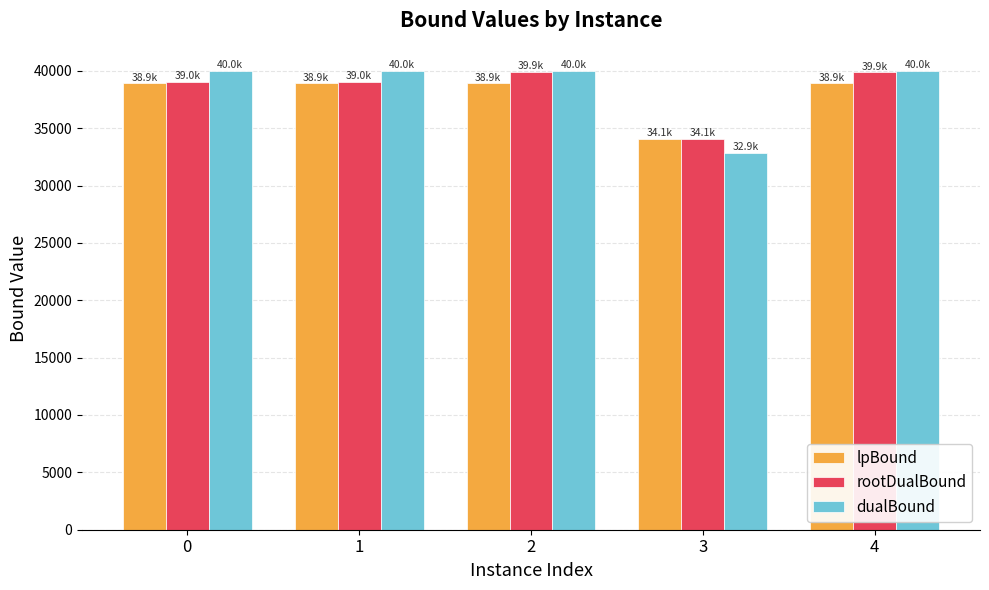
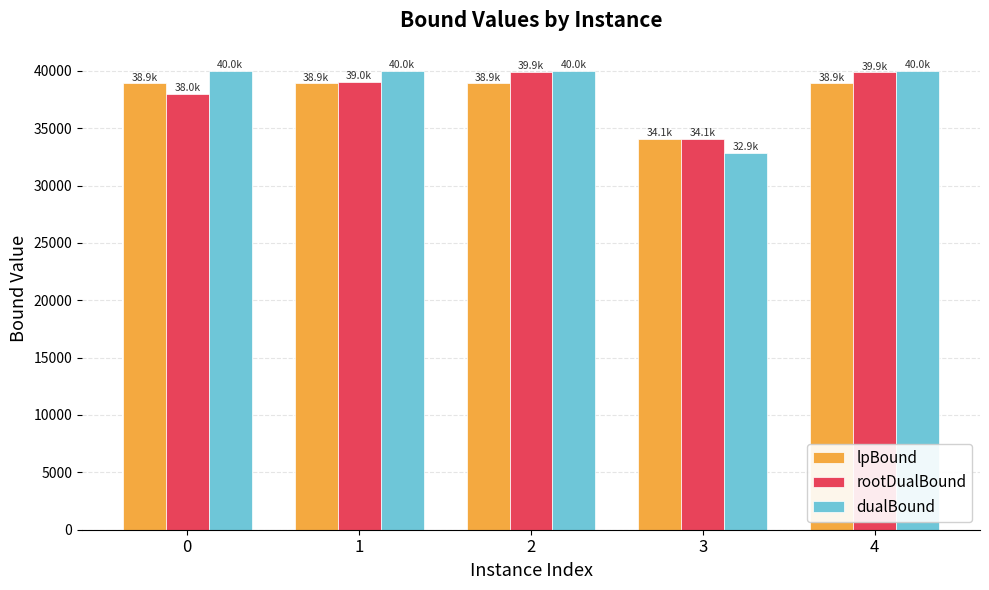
rootDualBound, 0: 39.0k -> 38.0k
